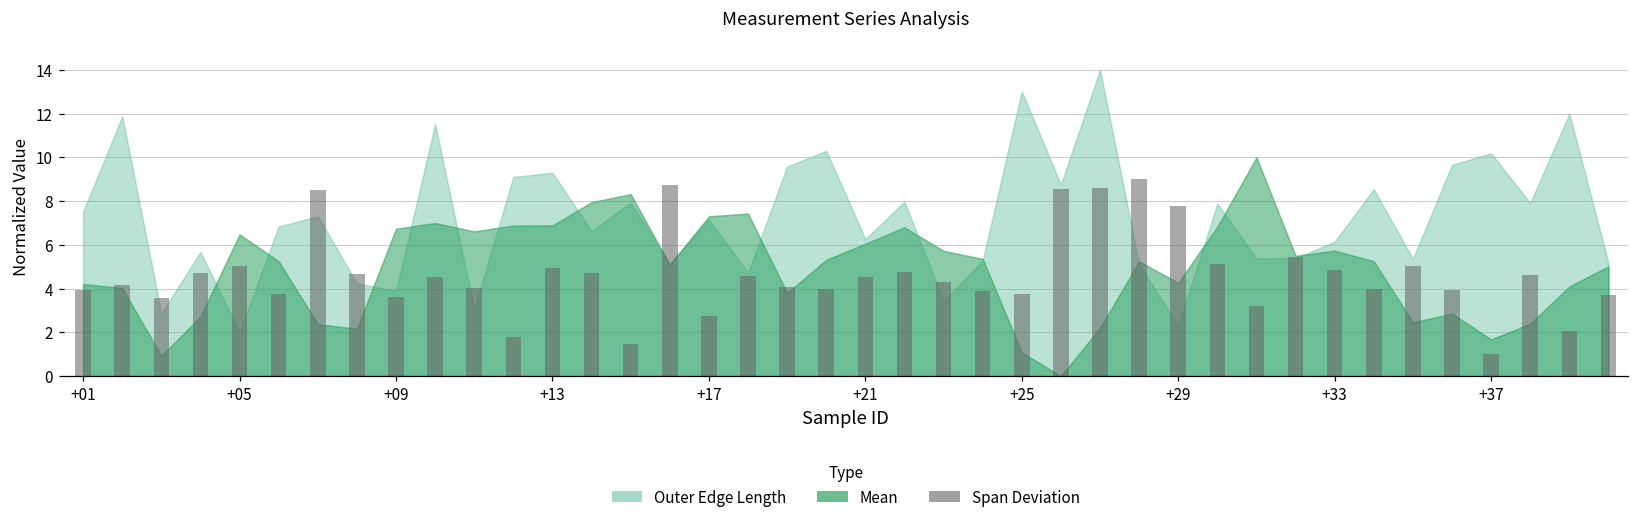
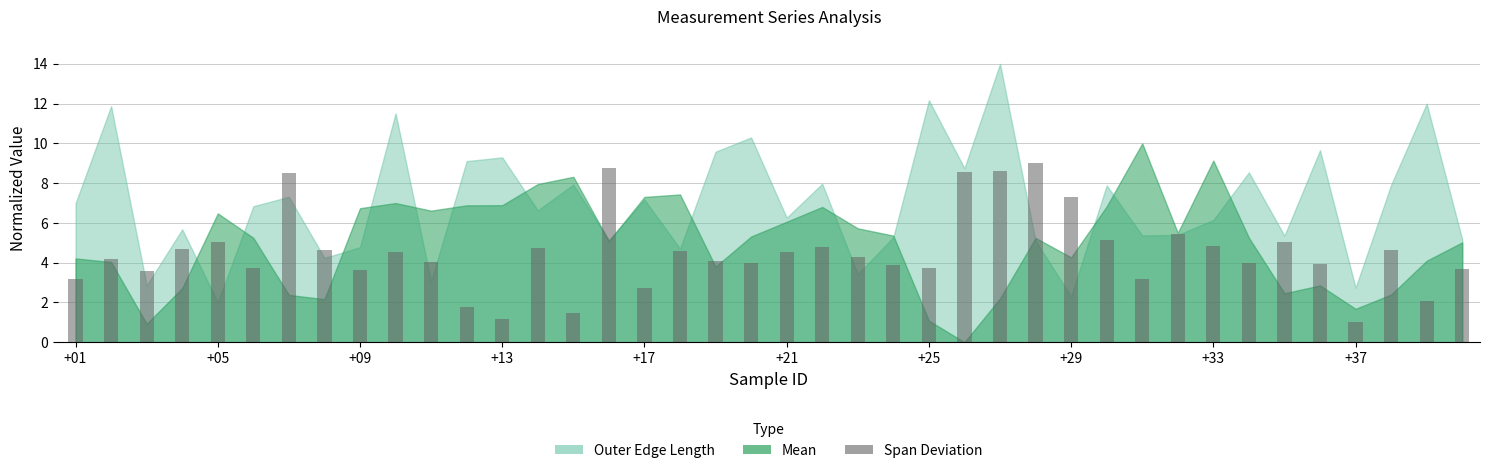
Span Deviation, +01: 3.9 -> 3.2
Outer Edge Length, +01: 7.5 -> 7.0
Outer Edge Length, +09: 3.9 -> 4.8
Span Deviation, +13: 4.9 -> 1.2
Outer Edge Length, +25: 13.0 -> 12.2
Span Deviation, +29: 7.8 -> 7.3
Mean, +33: 5.7 -> 9.1
Outer Edge Length, +37: 10.2 -> 2.7
